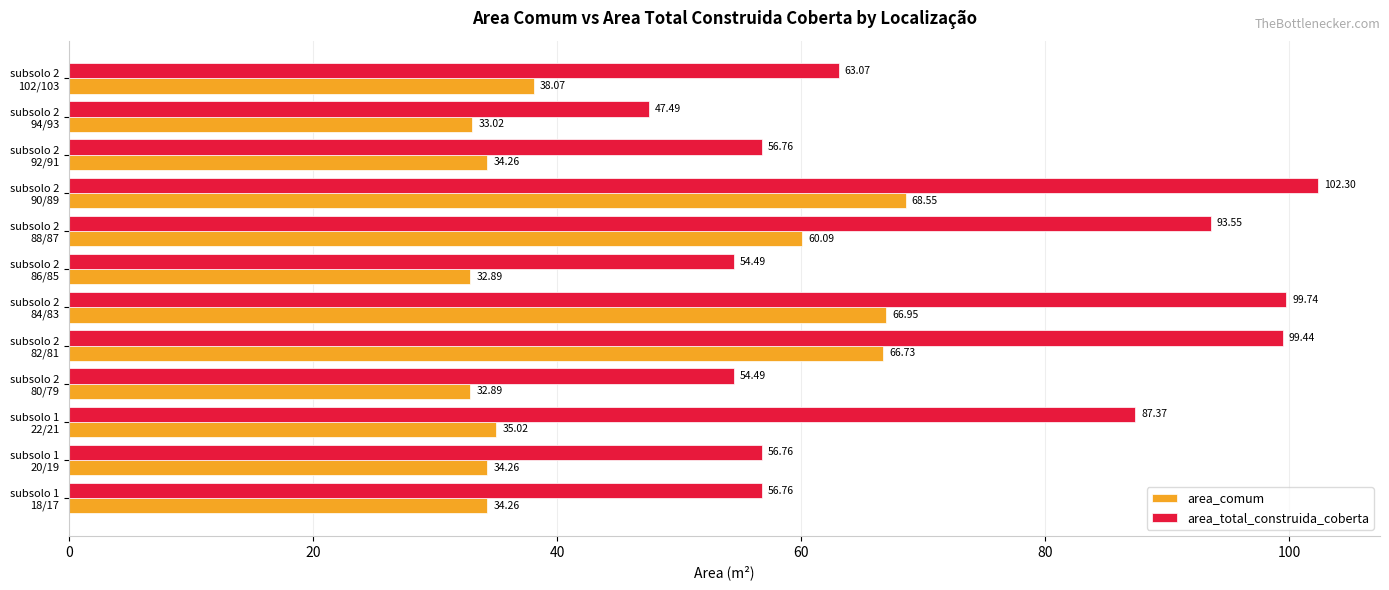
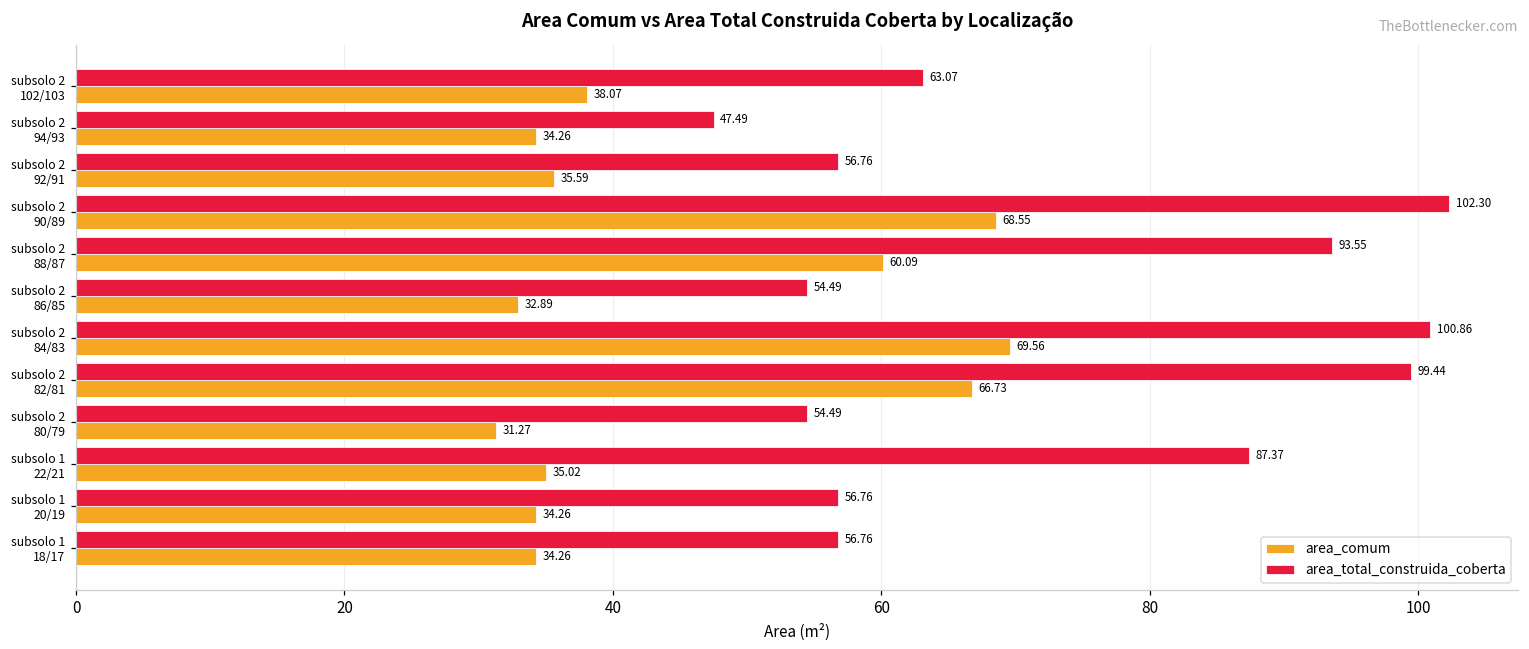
area_comum, subsolo 2 94/93: 33.02 -> 34.26
area_comum, subsolo 2 92/91: 34.26 -> 35.59
area_total_construida_coberta, subsolo 2 84/83: 99.74 -> 100.86
area_comum, subsolo 2 84/83: 66.95 -> 69.56
area_comum, subsolo 2 80/79: 32.89 -> 31.27
